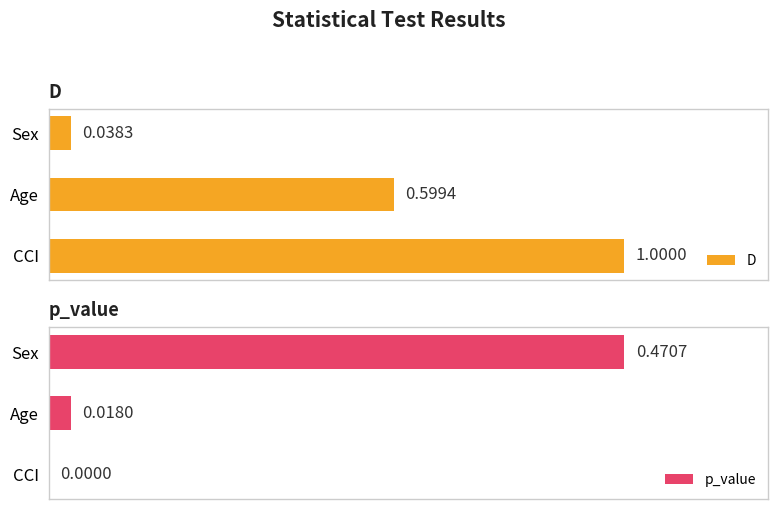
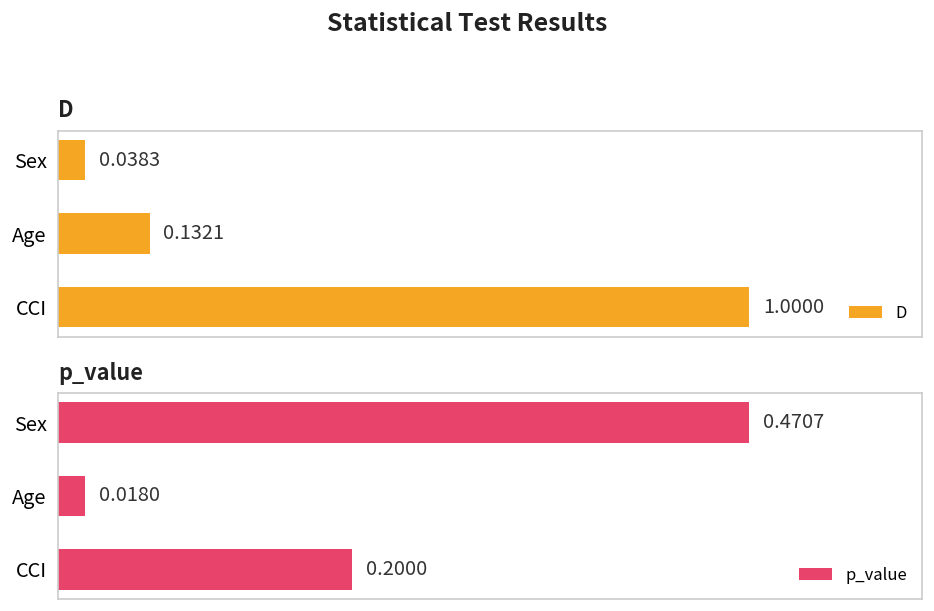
D, Age: 0.5994 -> 0.1321
p_value, CCI: 0.0000 -> 0.2000
